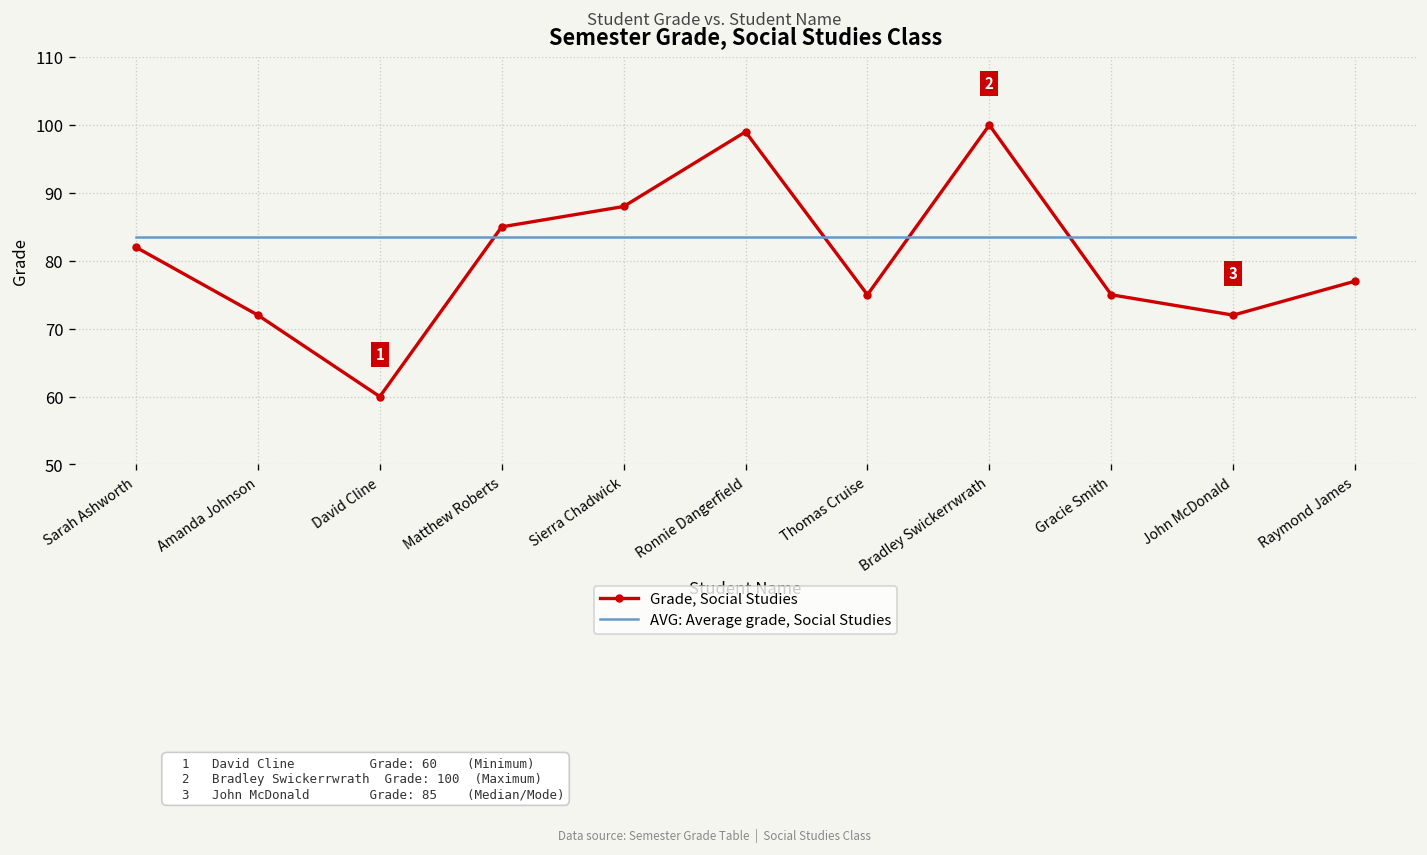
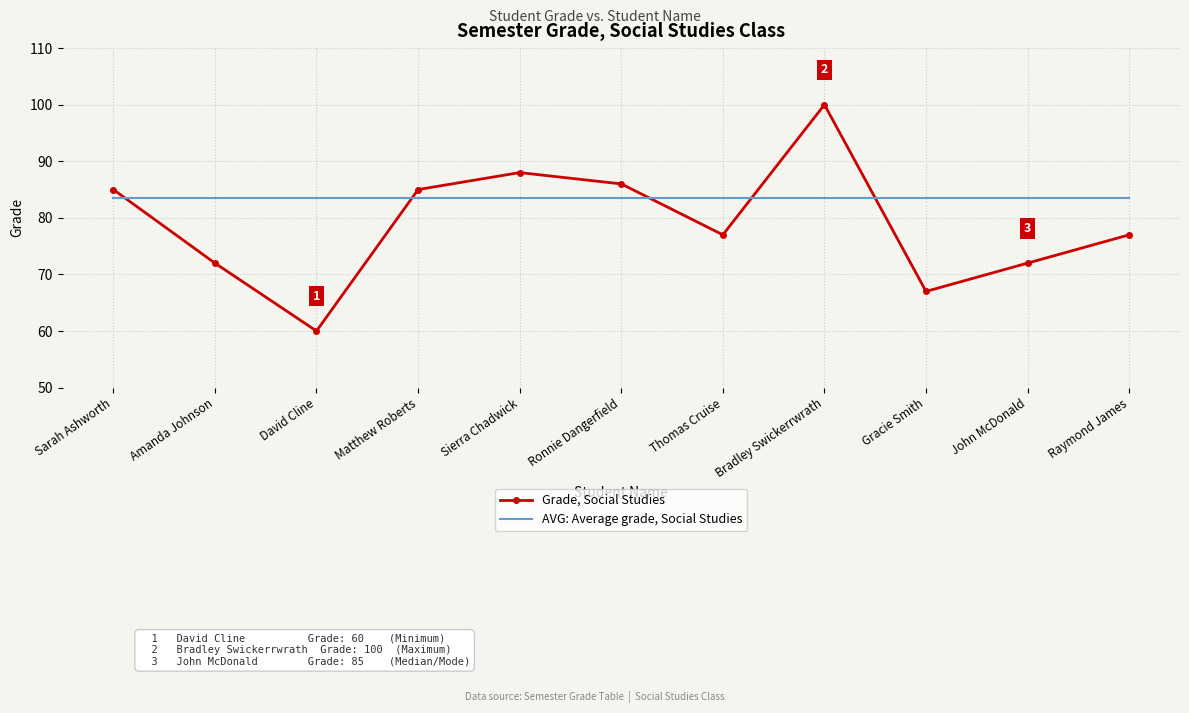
Grade, Social Studies, Sarah Ashworth: 82 -> 85
Grade, Social Studies, Ronnie Dangerfield: 99 -> 86
Grade, Social Studies, Thomas Cruise: 75 -> 77
Grade, Social Studies, Gracie Smith: 75 -> 67
